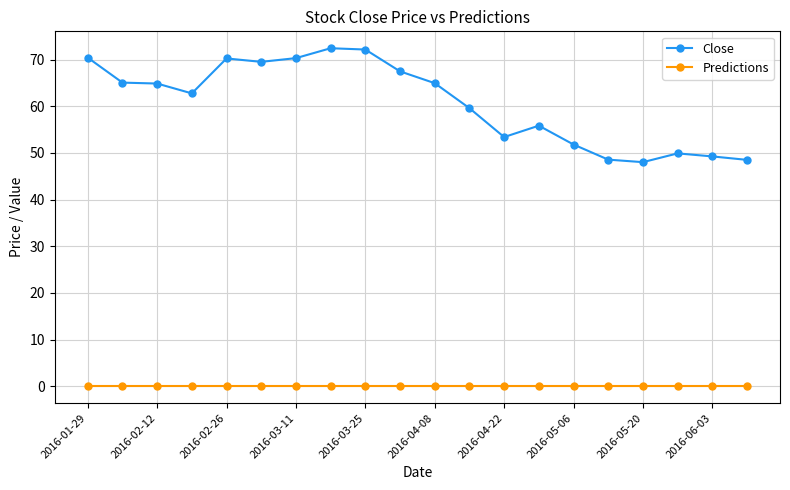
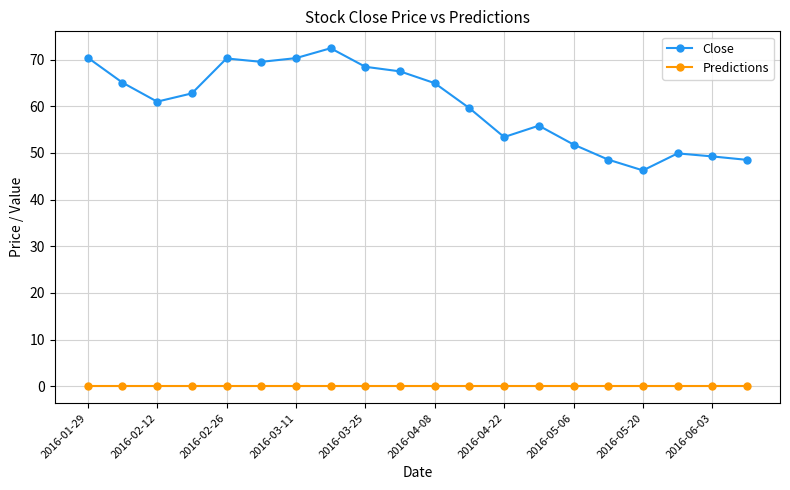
Close, 2016-02-12: 65 -> 61
Close, 2016-03-25: 72 -> 68
Close, 2016-05-20: 48 -> 46
